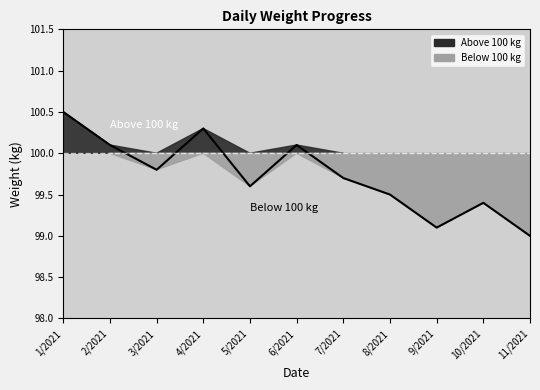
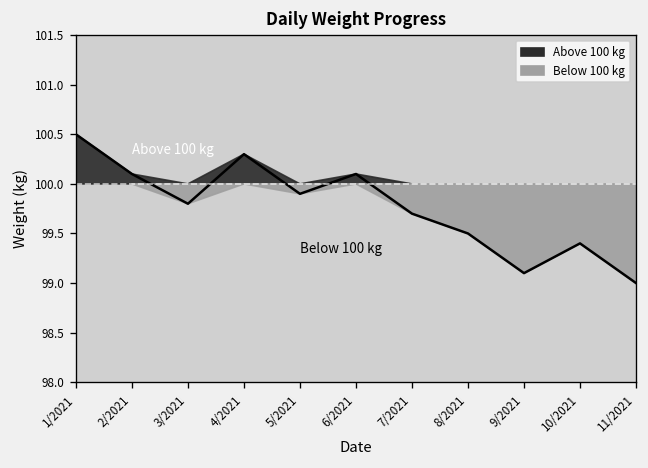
5/2021: 99.6 -> 99.9
